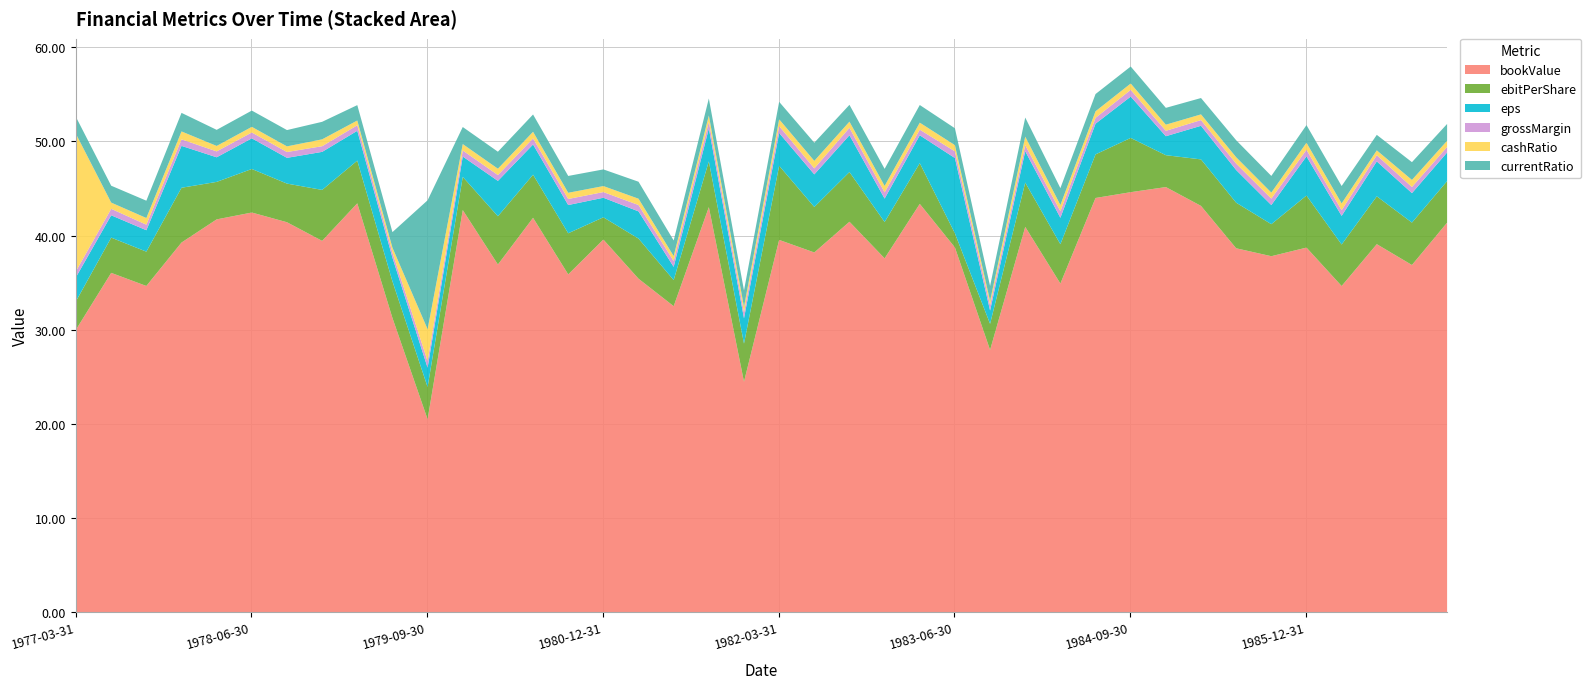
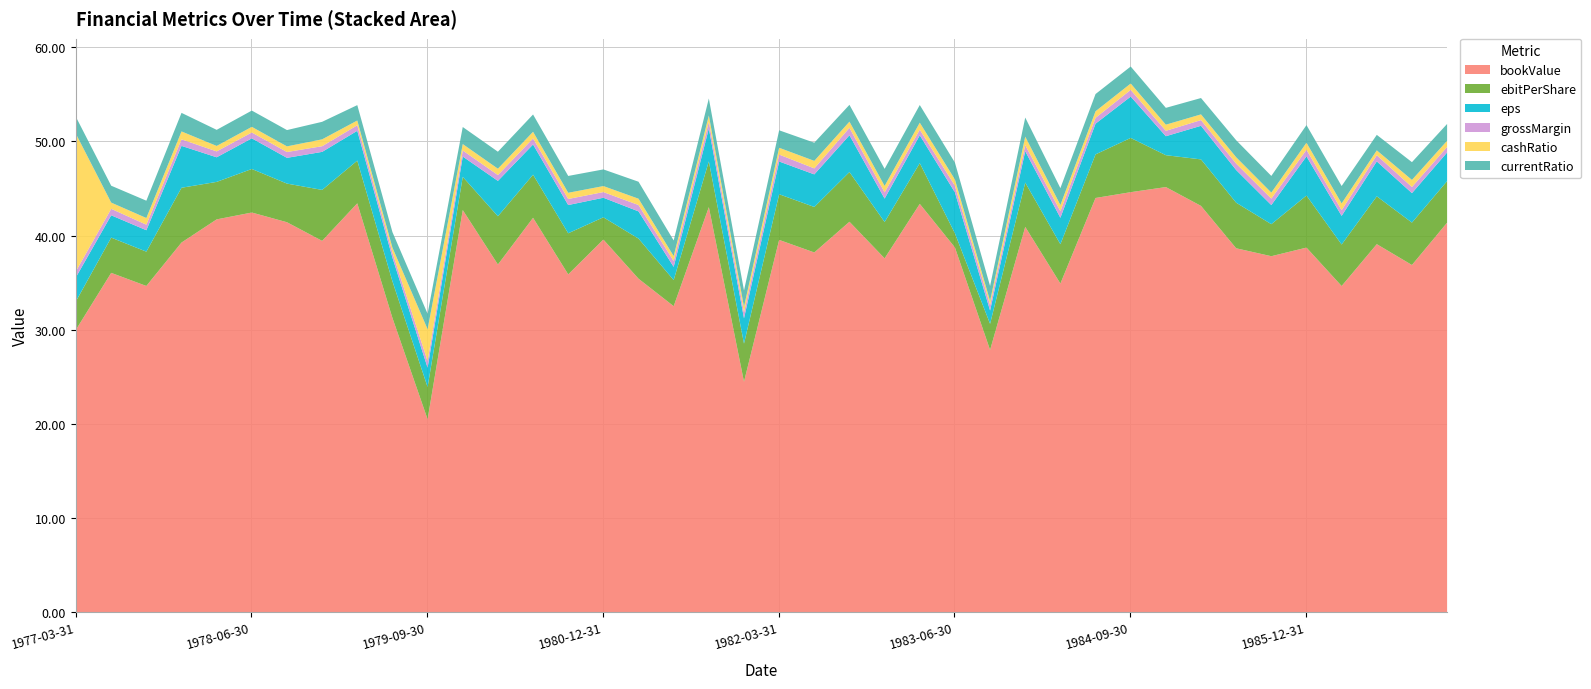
currentRatio, 1979-09-30: 14 -> 2
ebitPerShare, 1982-03-31: 8 -> 5
eps, 1983-06-30: 8 -> 4
